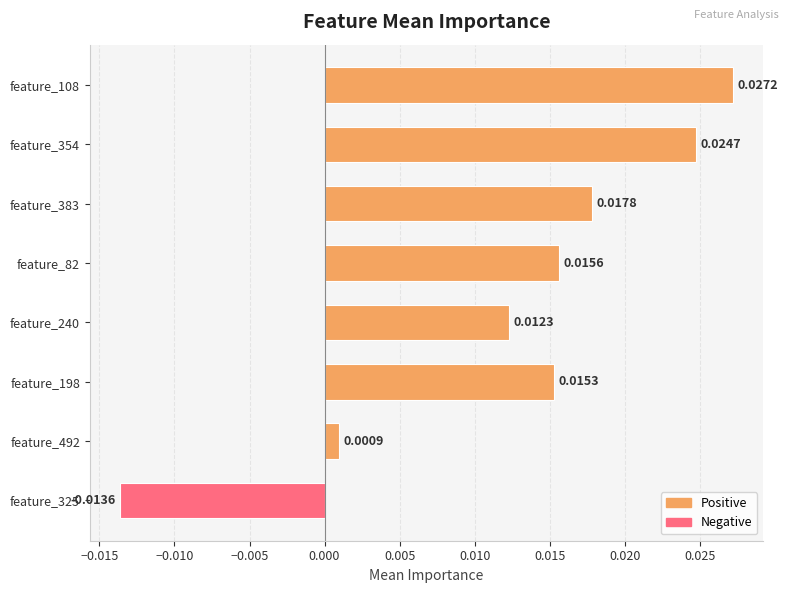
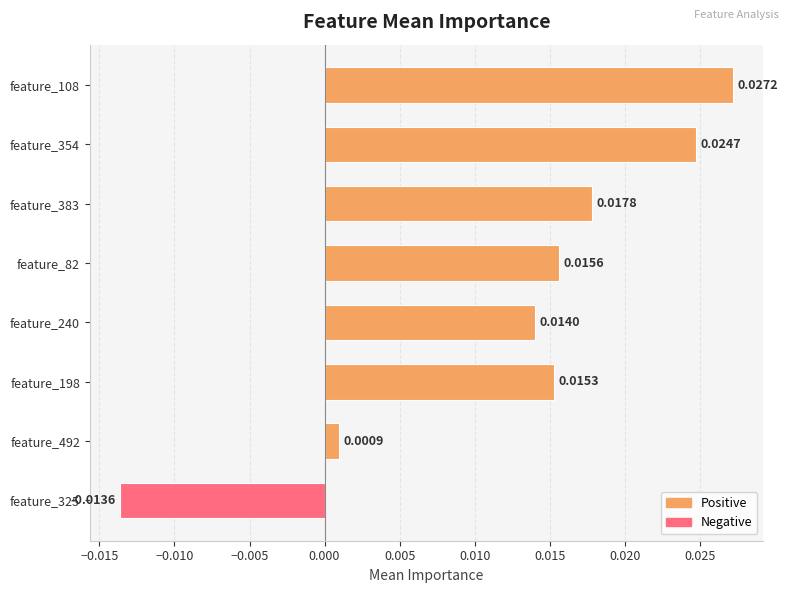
feature_240: 0.0123 -> 0.0140
